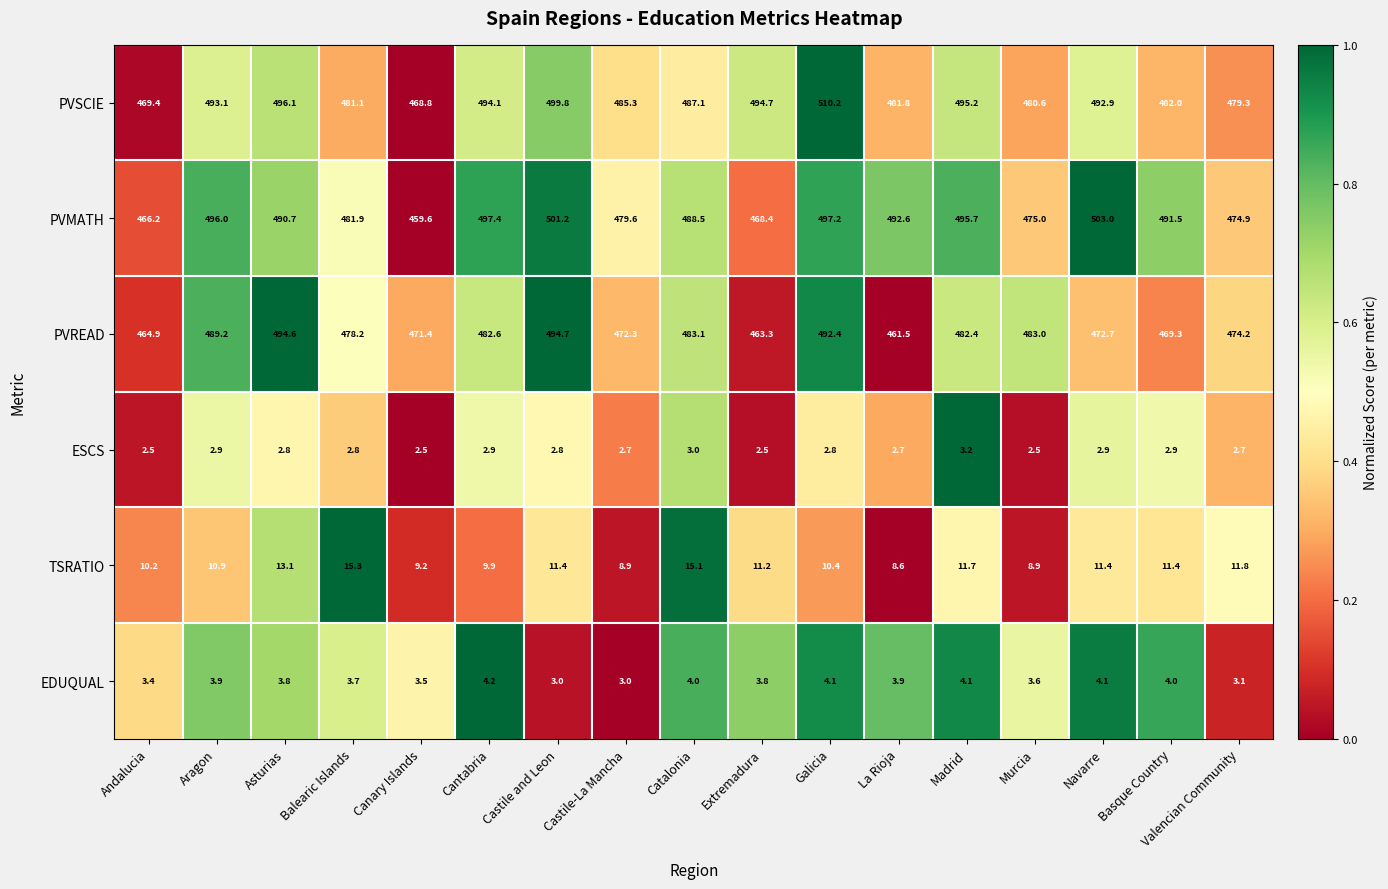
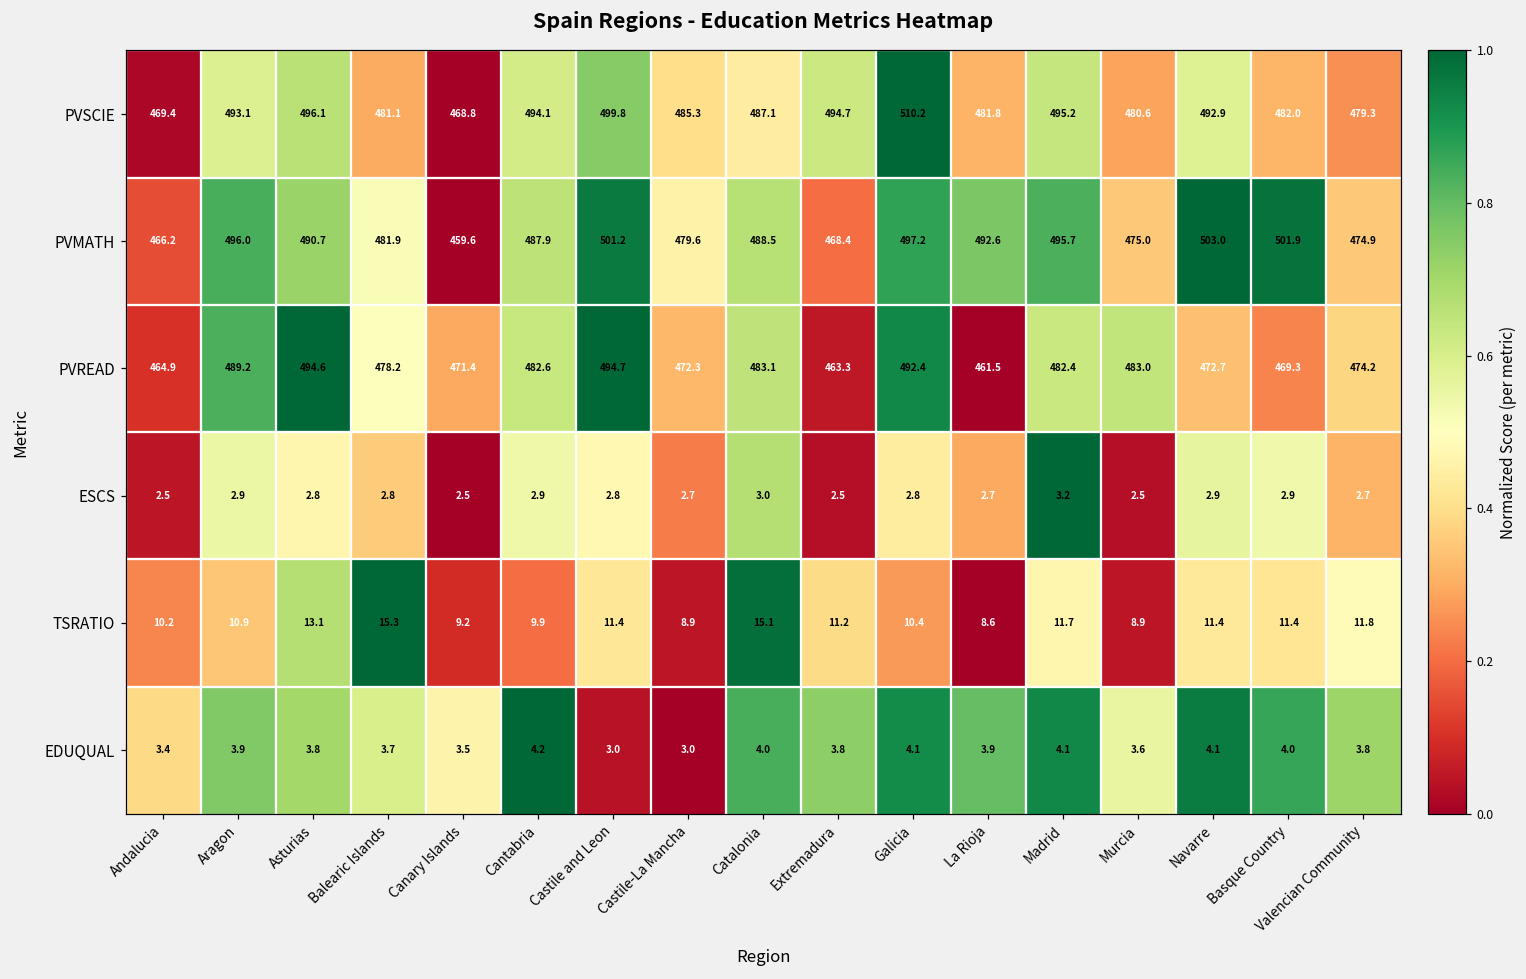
PVMATH, Cantabria: 497.4 -> 487.9
PVMATH, Basque Country: 491.5 -> 501.9
EDUQUAL, Valencian Community: 3.1 -> 3.8
